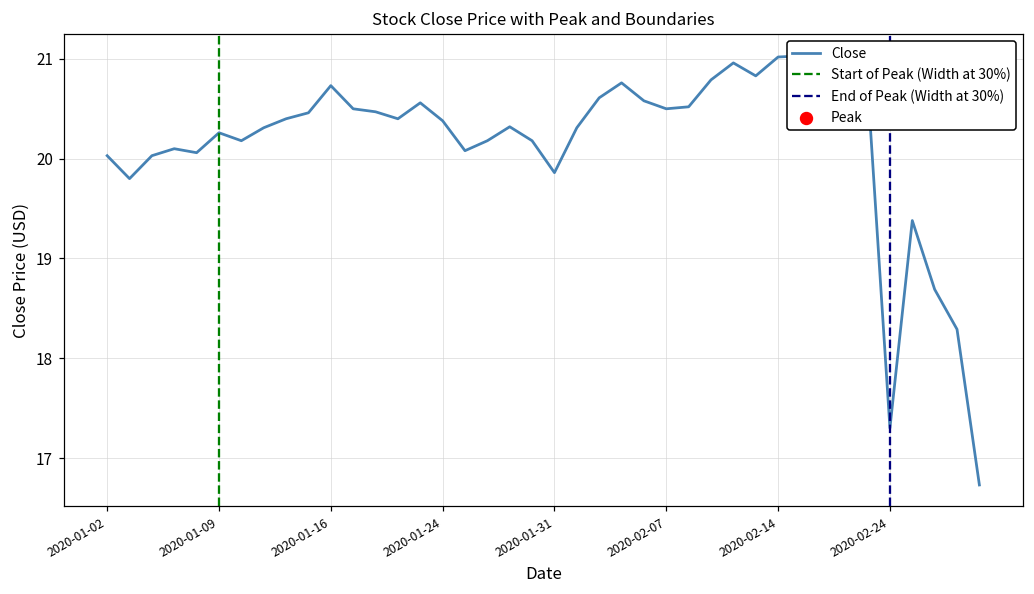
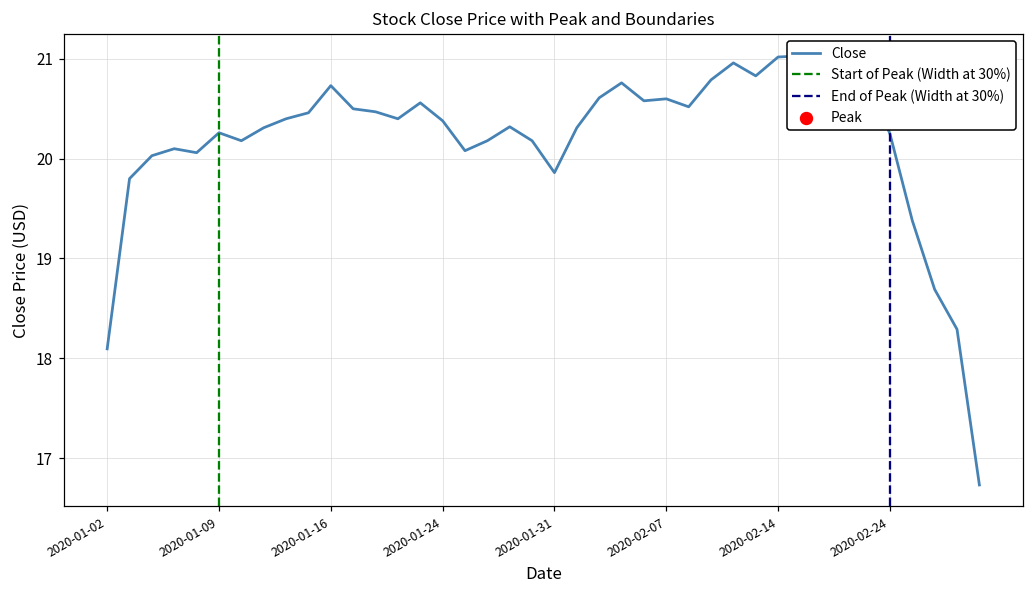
Close, 2020-01-02: 20.0 -> 18.1
Close, 2020-02-07: 20.5 -> 20.6
Close, 2020-02-24: 17.3 -> 20.3
